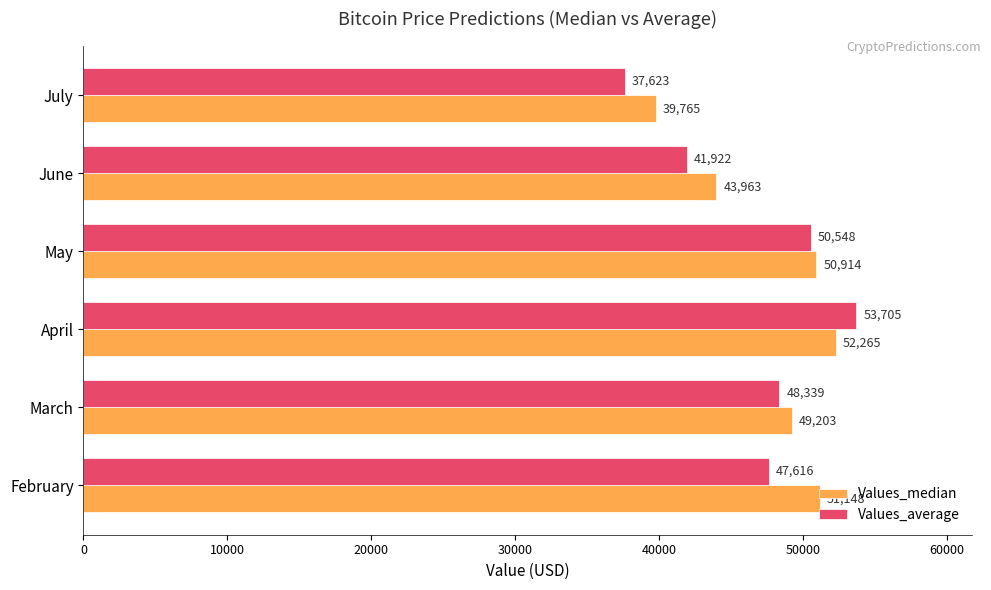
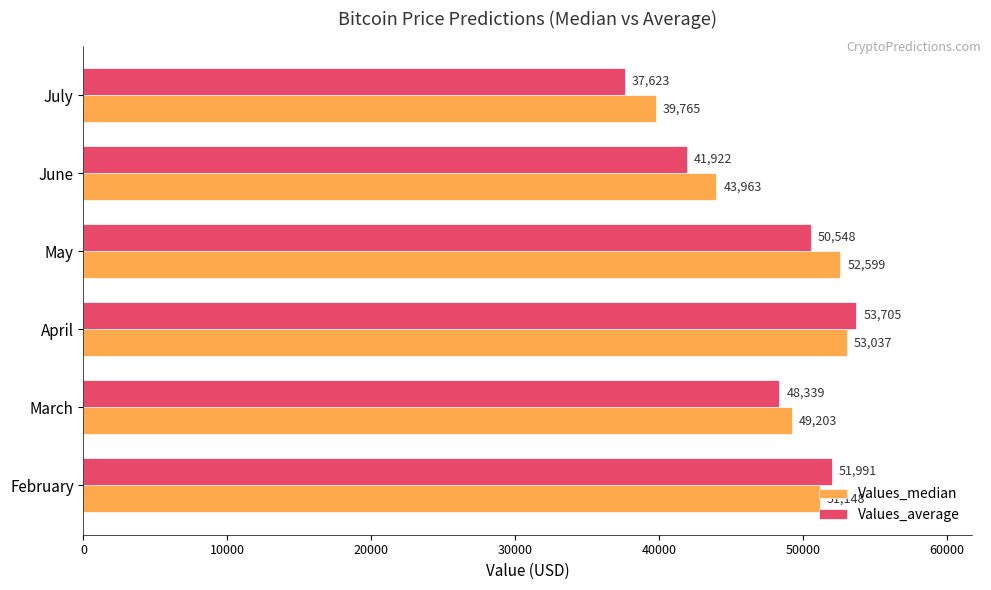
Values_median, May: 50,914 -> 52,599
Values_median, April: 52,265 -> 53,037
Values_average, February: 47,616 -> 51,991
